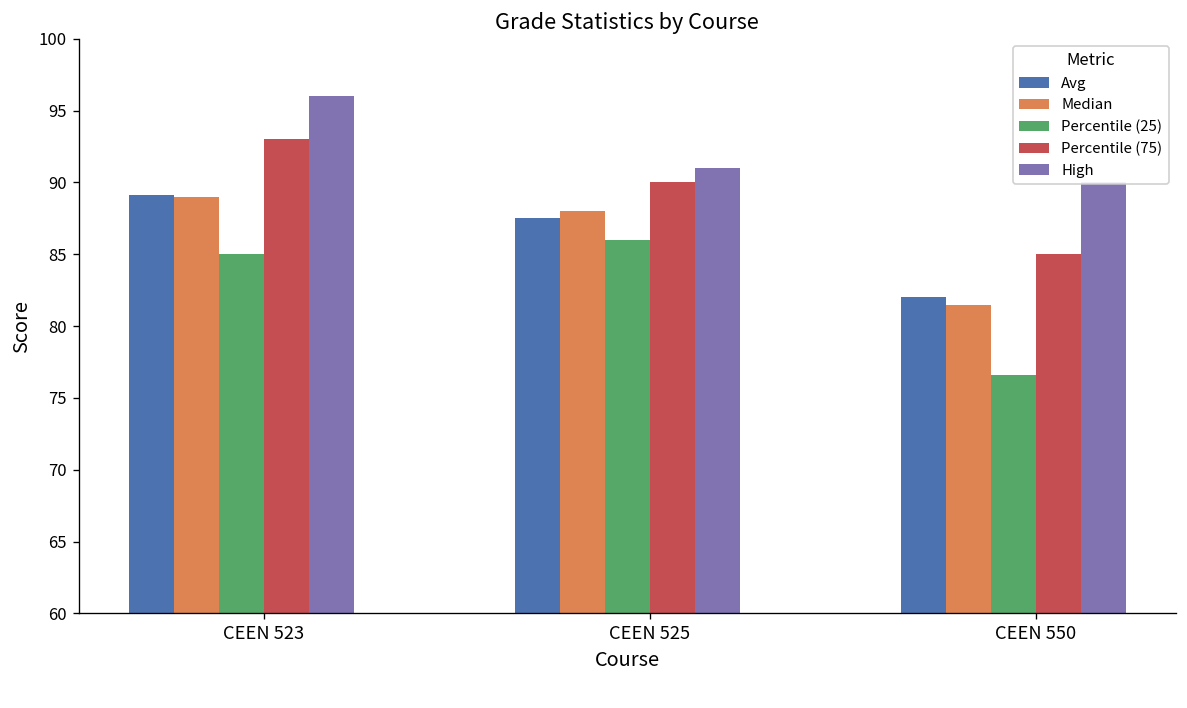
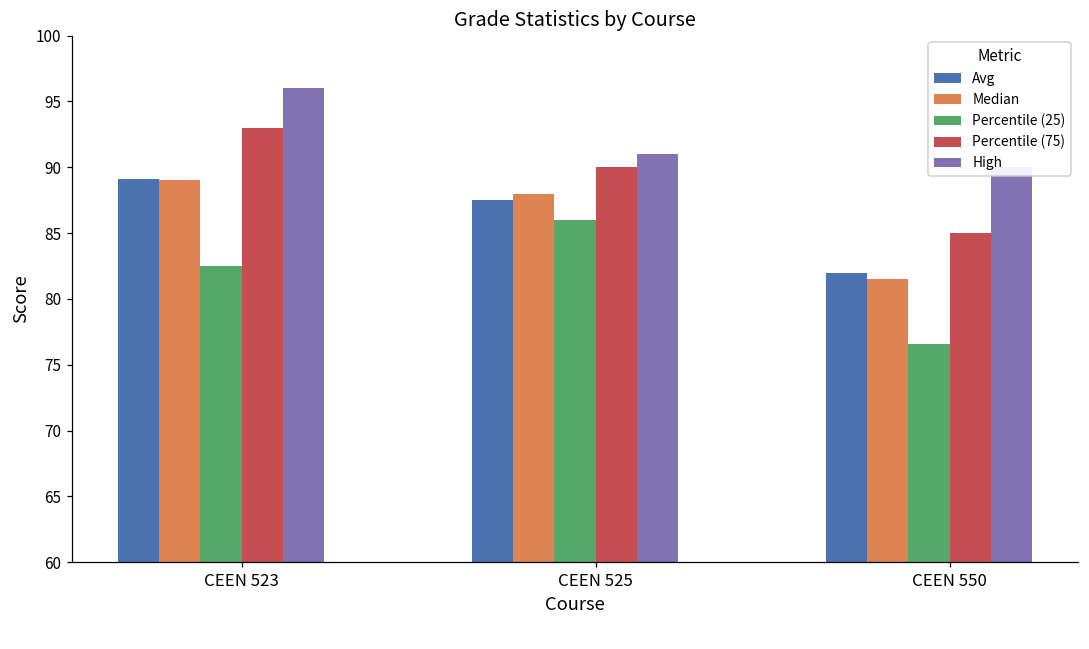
Percentile (25), CEEN 523: 85.0 -> 82.5
